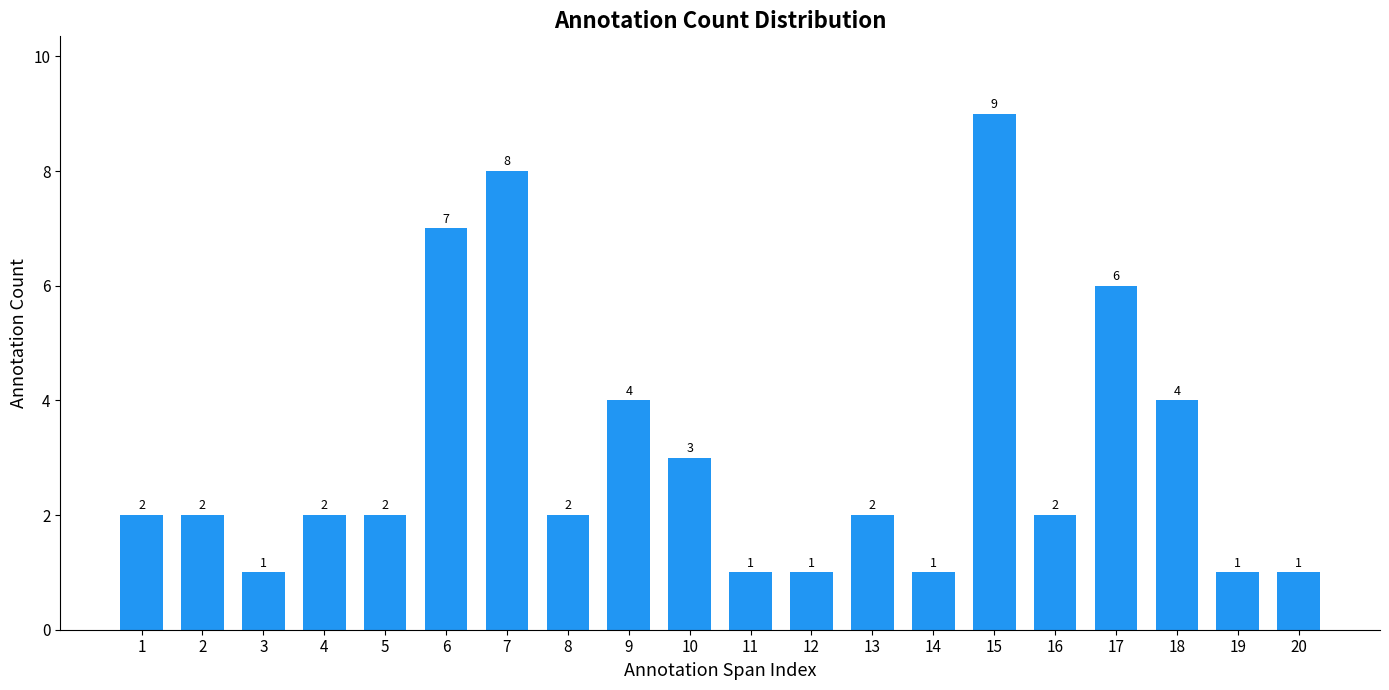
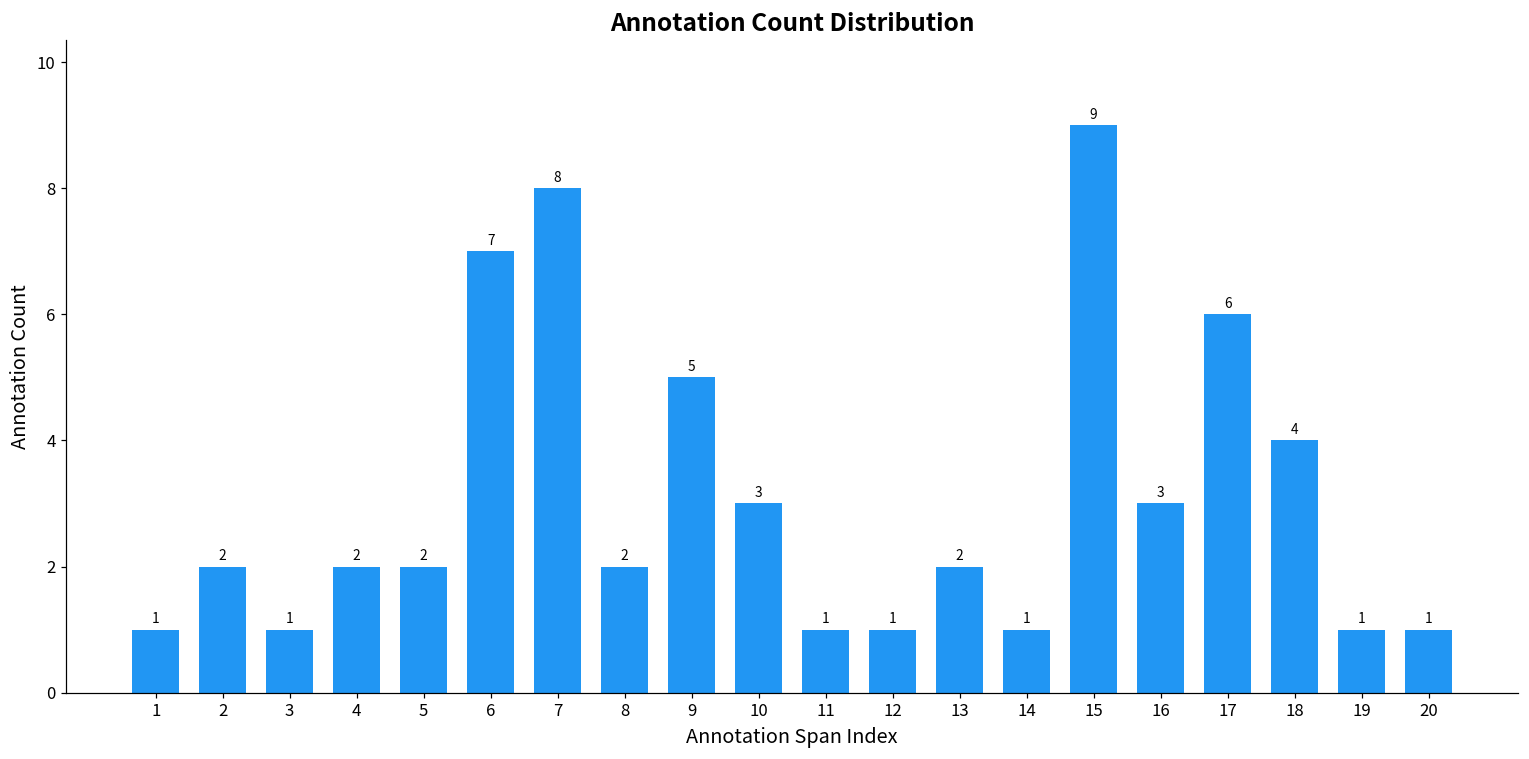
1: 2 -> 1
9: 4 -> 5
16: 2 -> 3
